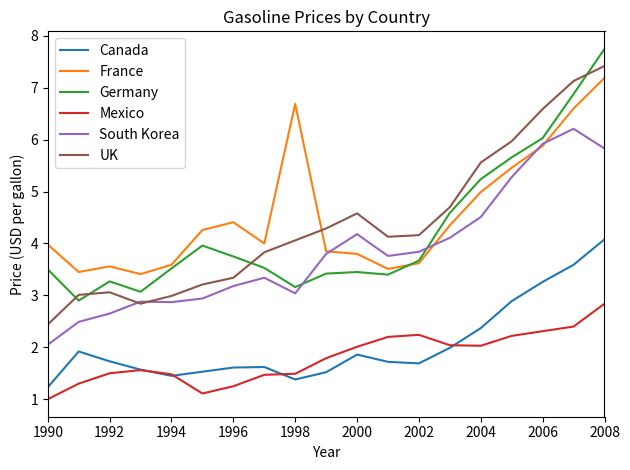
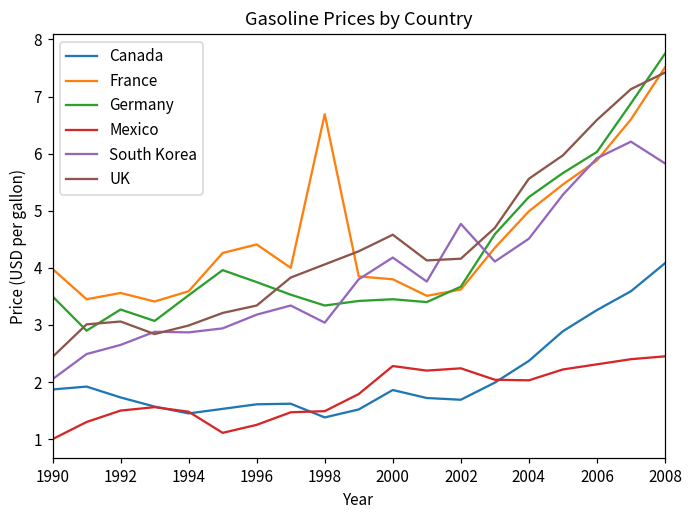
Canada, 1990: 1.2 -> 1.9
Germany, 1998: 3.2 -> 3.3
Mexico, 2000: 2.0 -> 2.3
South Korea, 2002: 3.8 -> 4.8
France, 2008: 7.2 -> 7.5
Mexico, 2008: 2.8 -> 2.5
